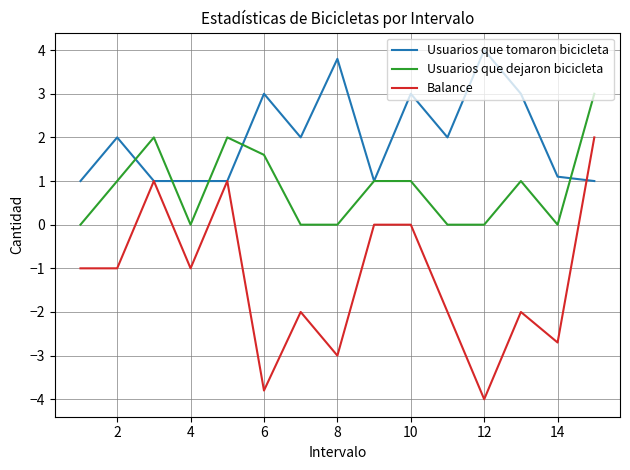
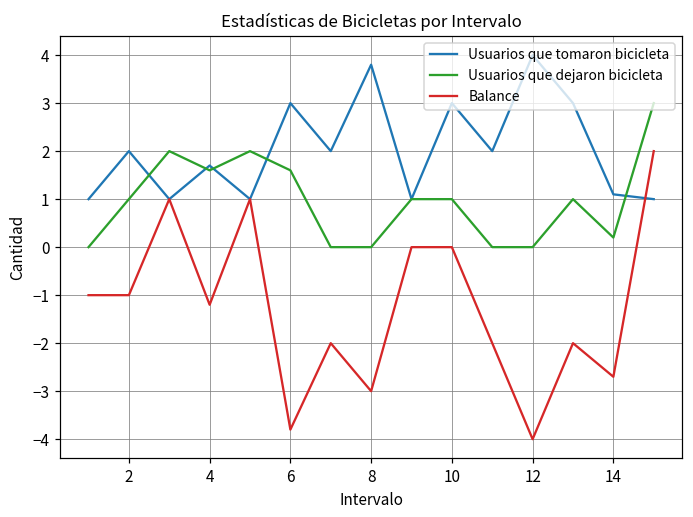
Usuarios que tomaron bicicleta, 4: 1.0 -> 1.7
Usuarios que dejaron bicicleta, 4: 0.0 -> 1.6
Balance, 4: -1.0 -> -1.2
Usuarios que dejaron bicicleta, 14: 0.0 -> 0.2
